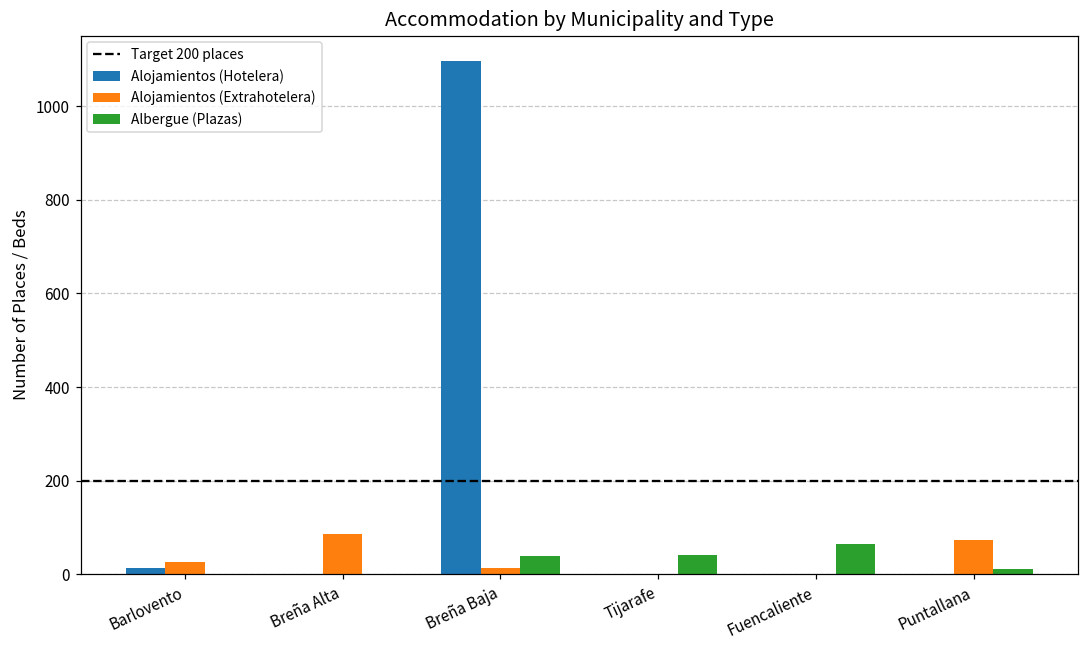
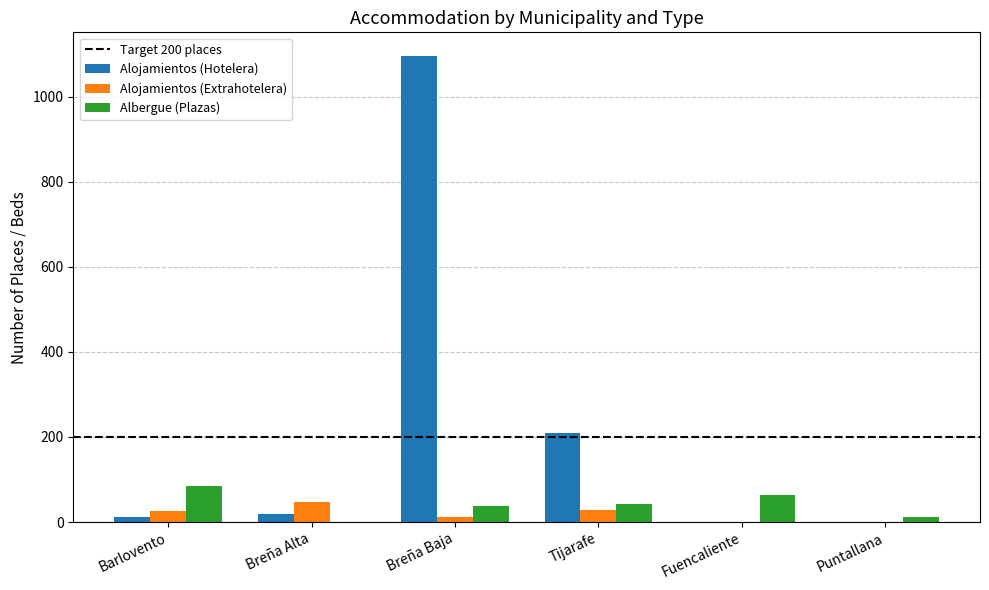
Albergue (Plazas), Barlovento: 0 -> 90
Alojamientos (Hotelera), Breña Alta: 0 -> 20
Alojamientos (Extrahotelera), Breña Alta: 90 -> 50
Alojamientos (Hotelera), Tijarafe: 0 -> 210
Alojamientos (Extrahotelera), Tijarafe: 0 -> 30
Alojamientos (Extrahotelera), Puntallana: 70 -> 0
